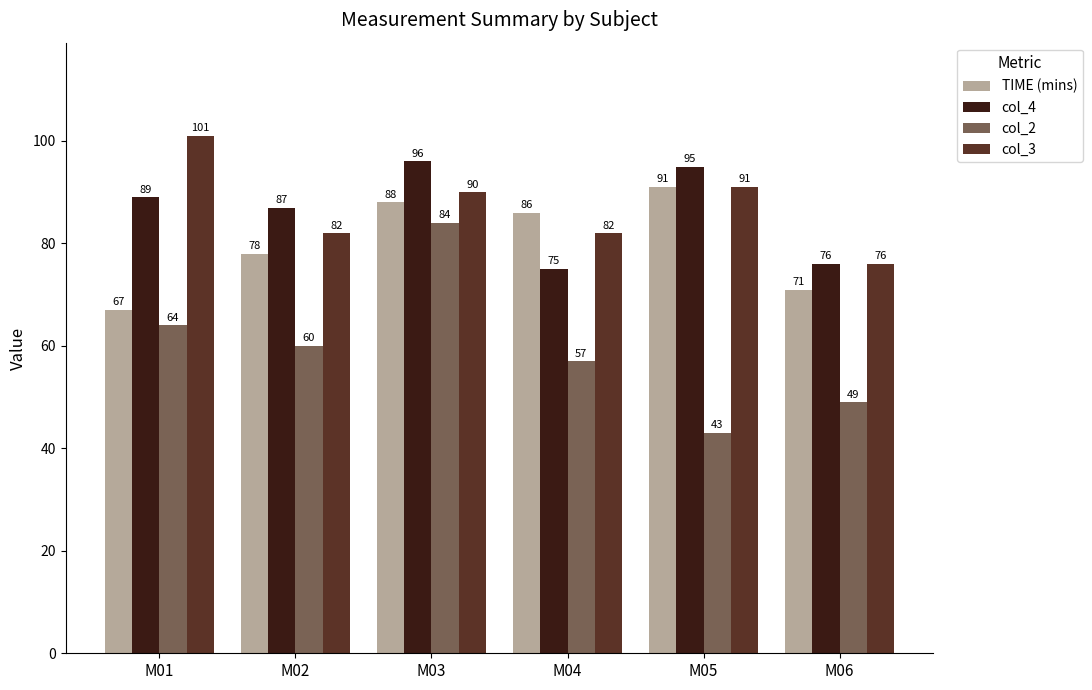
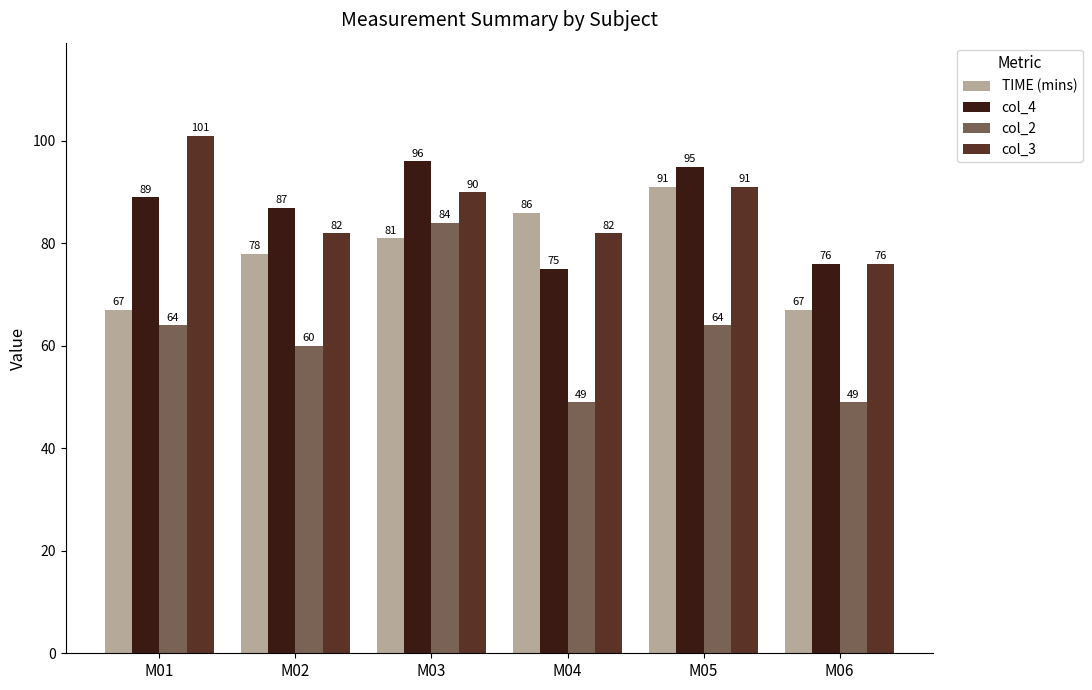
TIME (mins), M03: 88 -> 81
col_2, M04: 57 -> 49
col_2, M05: 43 -> 64
TIME (mins), M06: 71 -> 67
